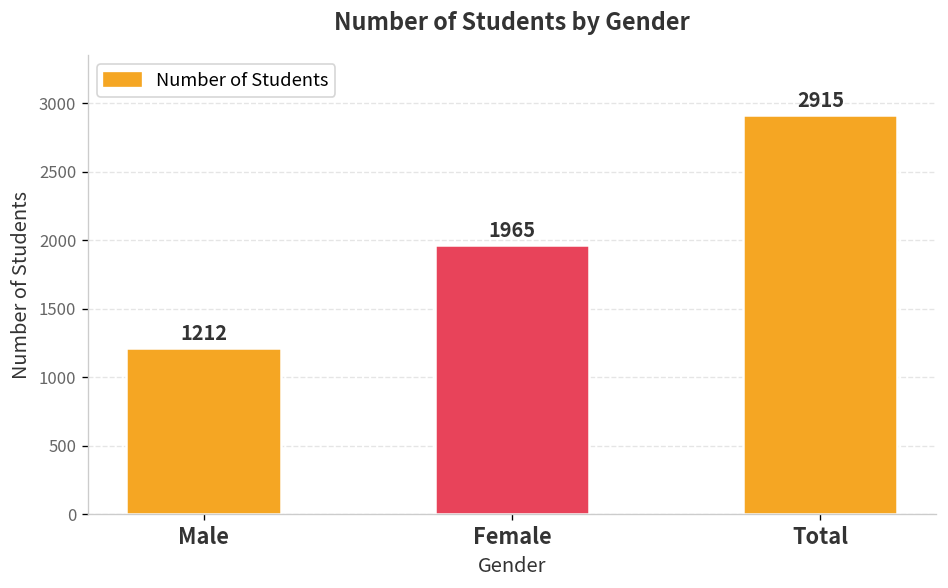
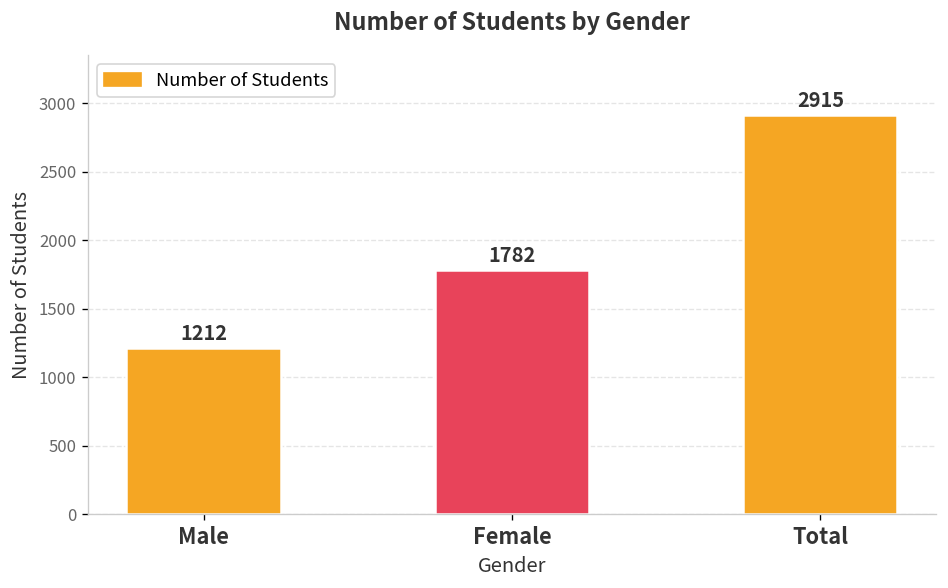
Female: 1965 -> 1782
